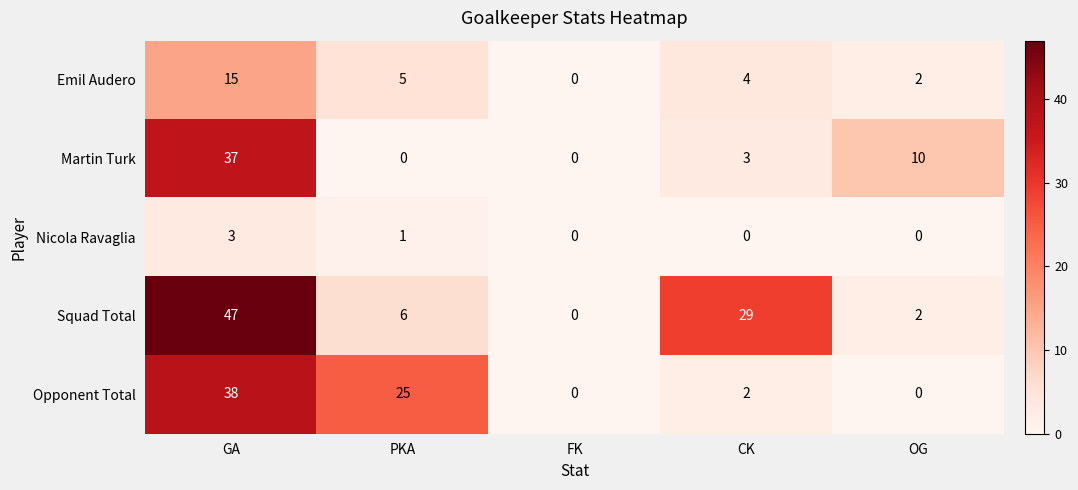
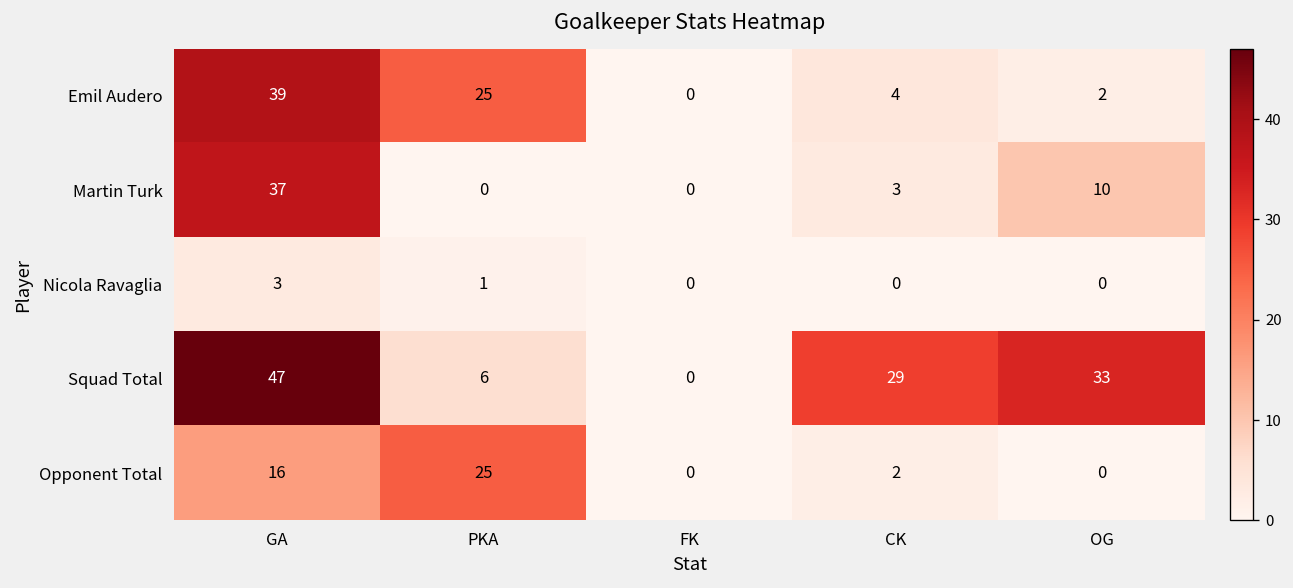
Emil Audero, GA: 15 -> 39
Emil Audero, PKA: 5 -> 25
Squad Total, OG: 2 -> 33
Opponent Total, GA: 38 -> 16
